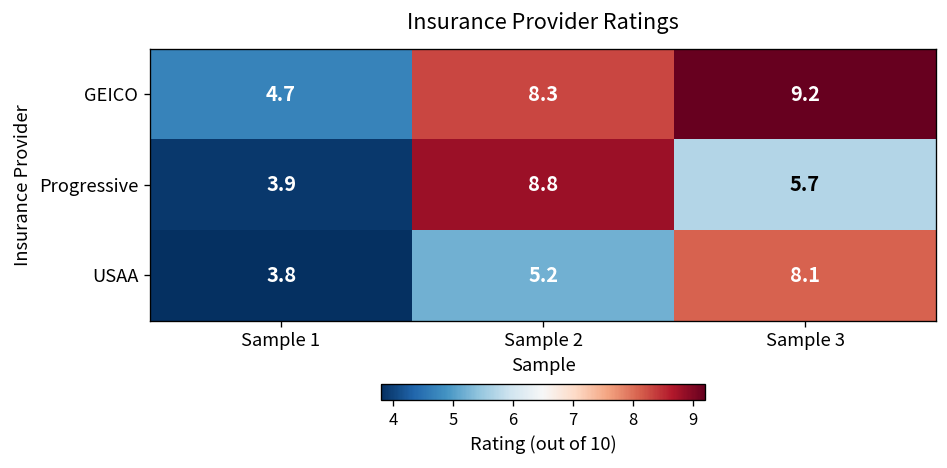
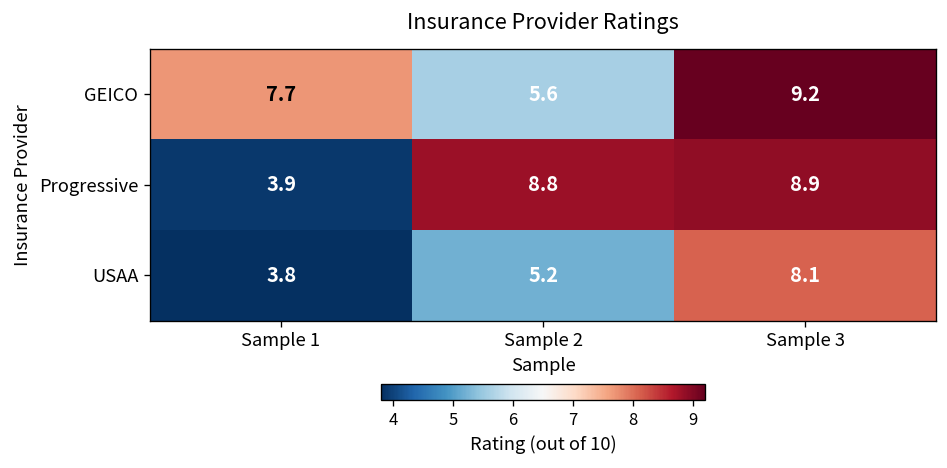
GEICO, Sample 1: 4.7 -> 7.7
GEICO, Sample 2: 8.3 -> 5.6
Progressive, Sample 3: 5.7 -> 8.9
